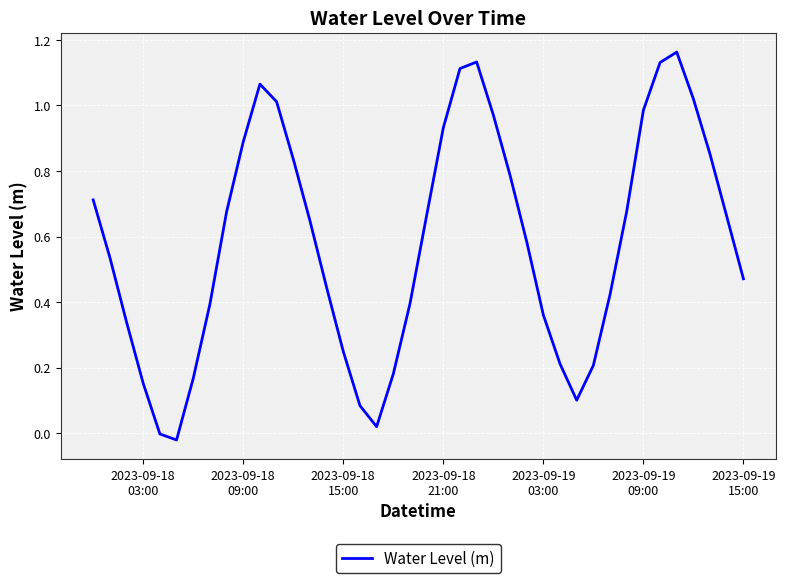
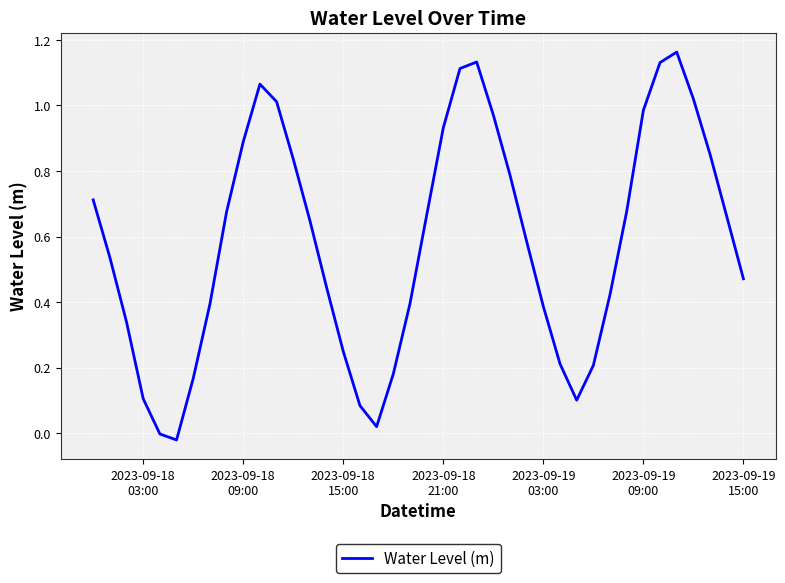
2023-09-18 03:00: 0.15 -> 0.11
2023-09-19 03:00: 0.36 -> 0.39
